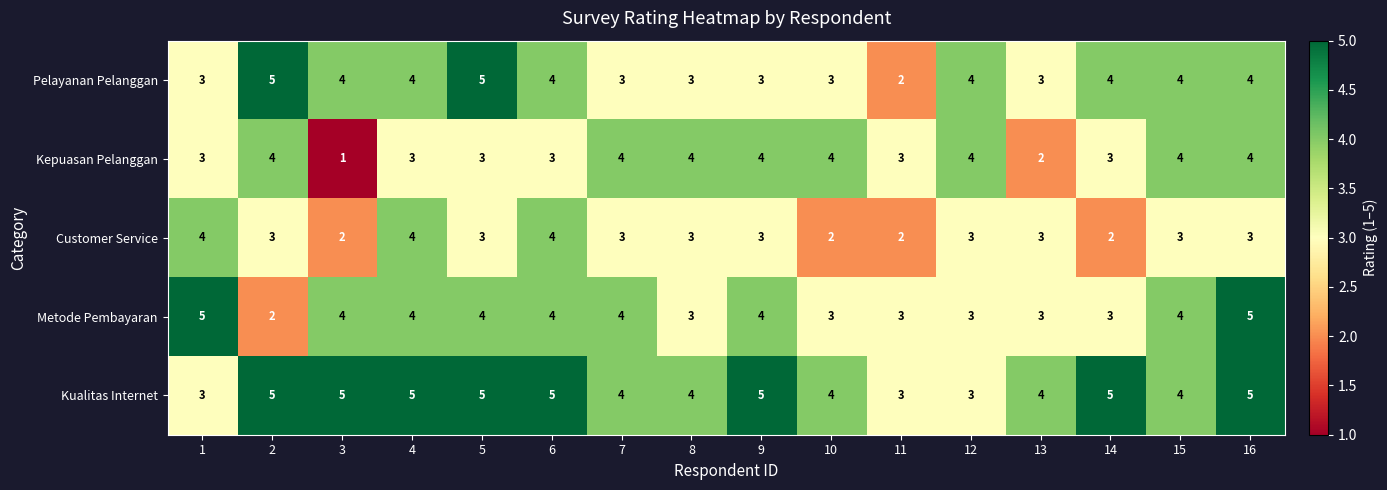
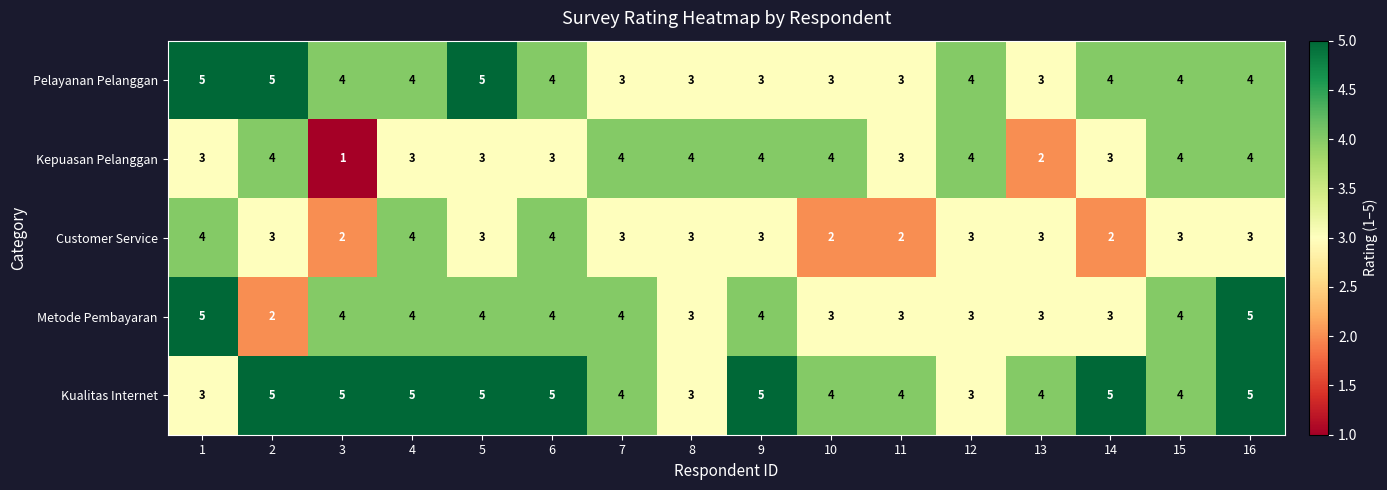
Pelayanan Pelanggan, 1: 3 -> 5
Pelayanan Pelanggan, 11: 2 -> 3
Kualitas Internet, 8: 4 -> 3
Kualitas Internet, 11: 3 -> 4
